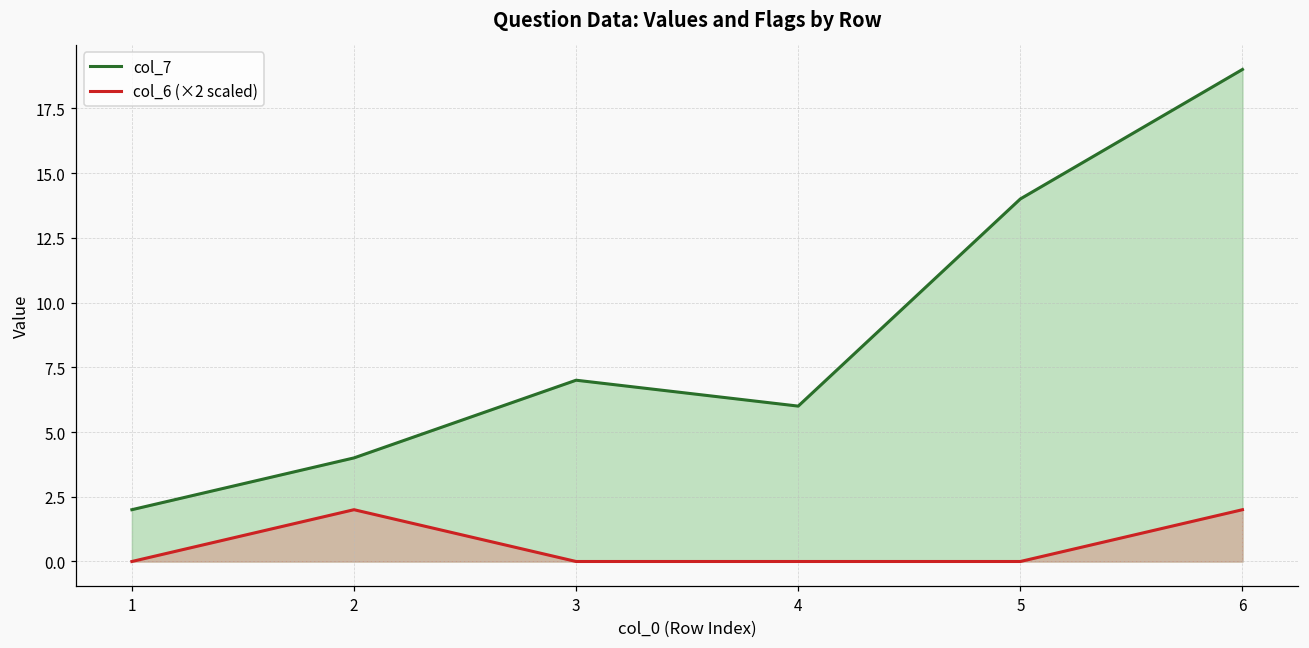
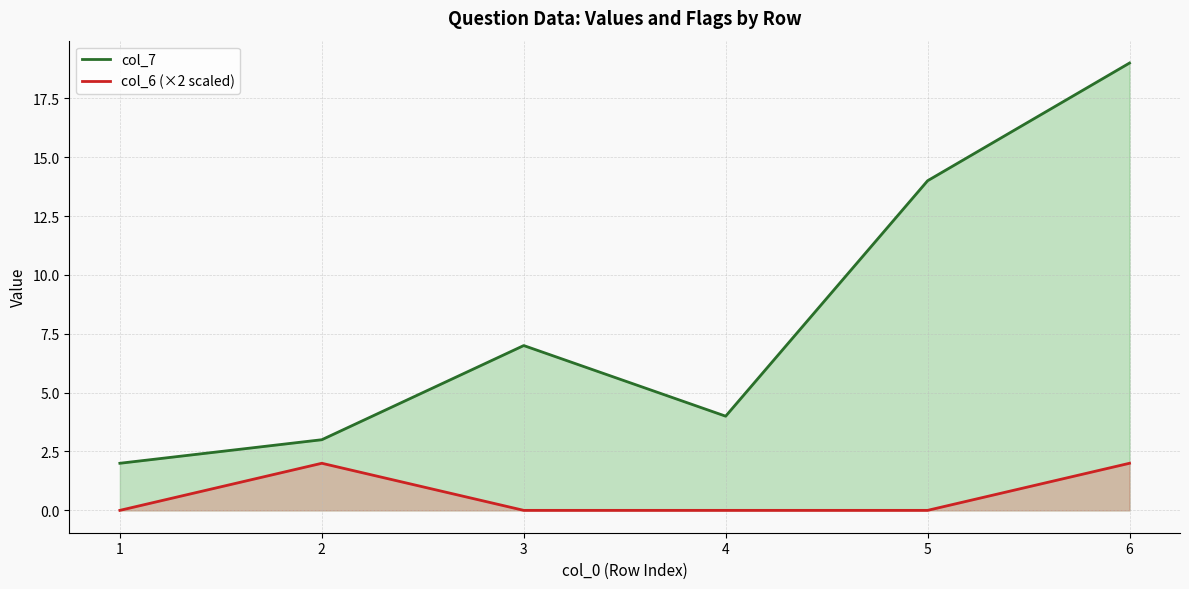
col_7, 2: 4 -> 3
col_7, 4: 6 -> 4
